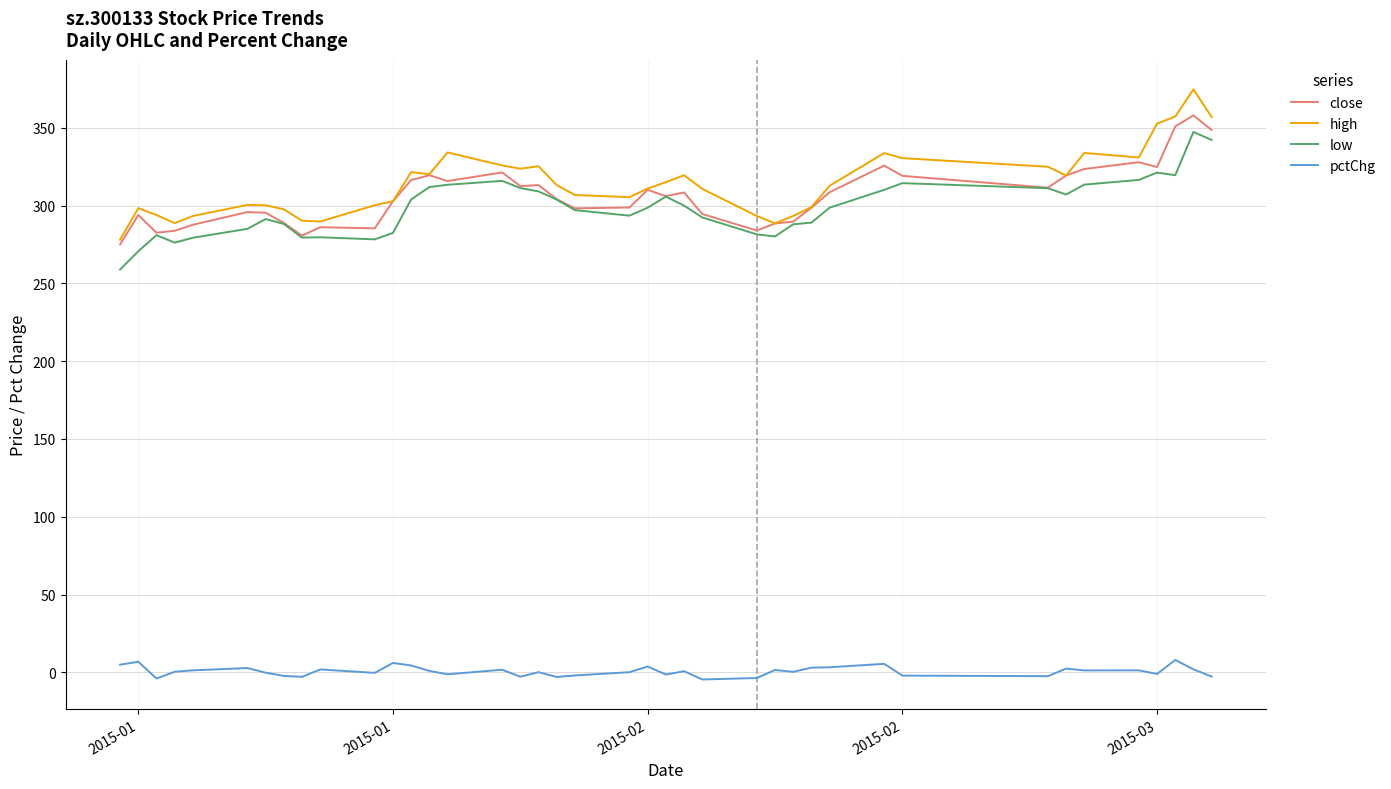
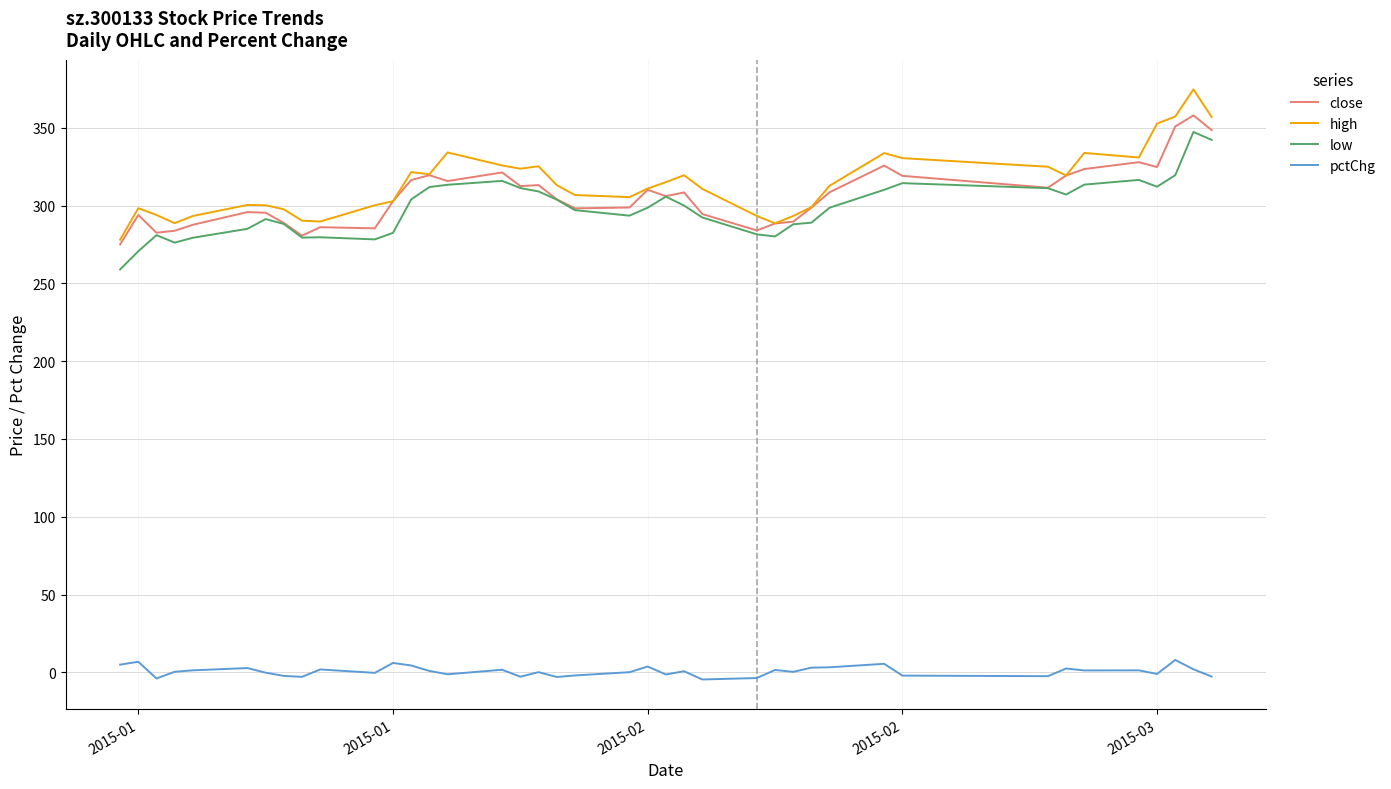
low, 2015-03: 321 -> 312
